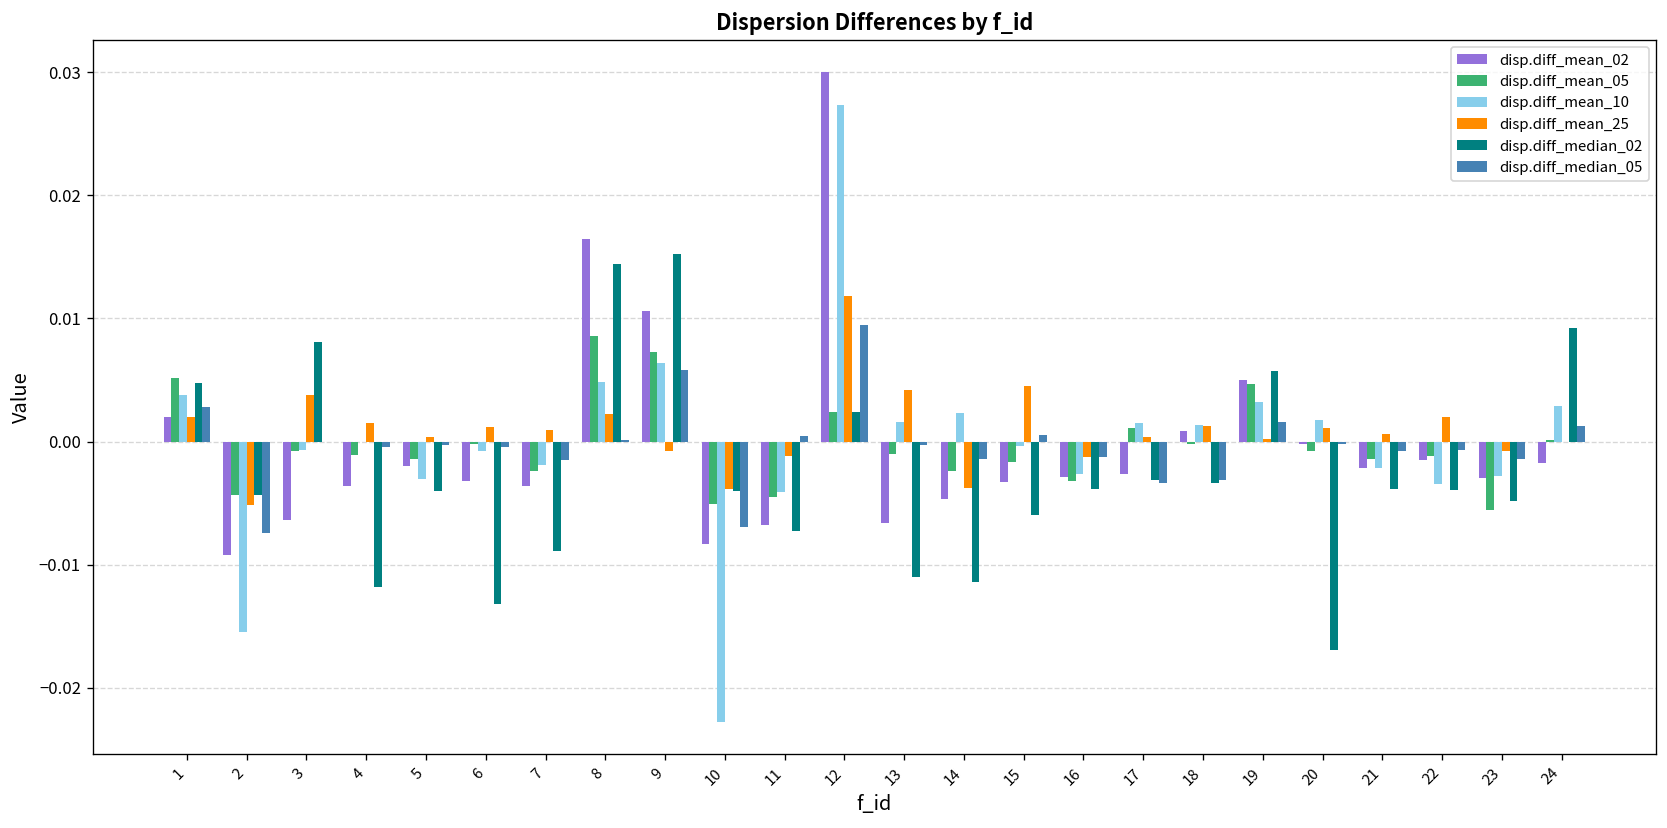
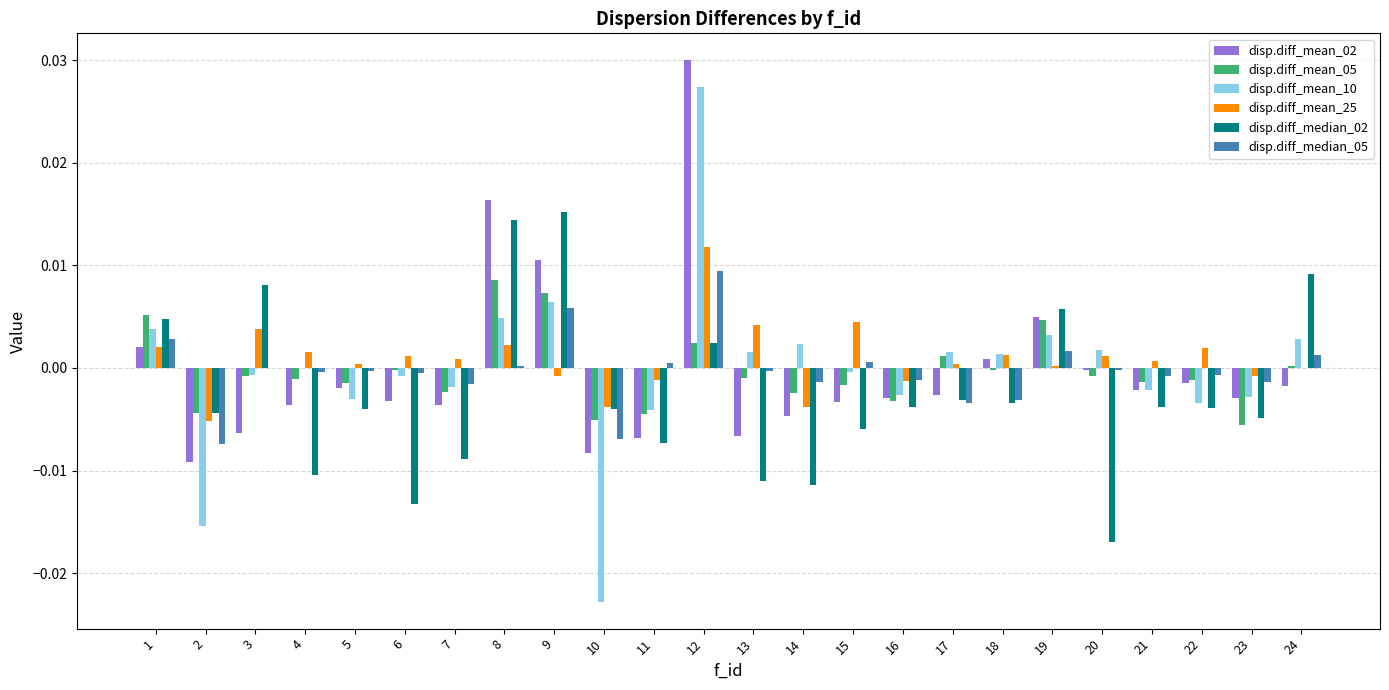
disp.diff_median_02, 4: -0.0118 -> -0.0104
